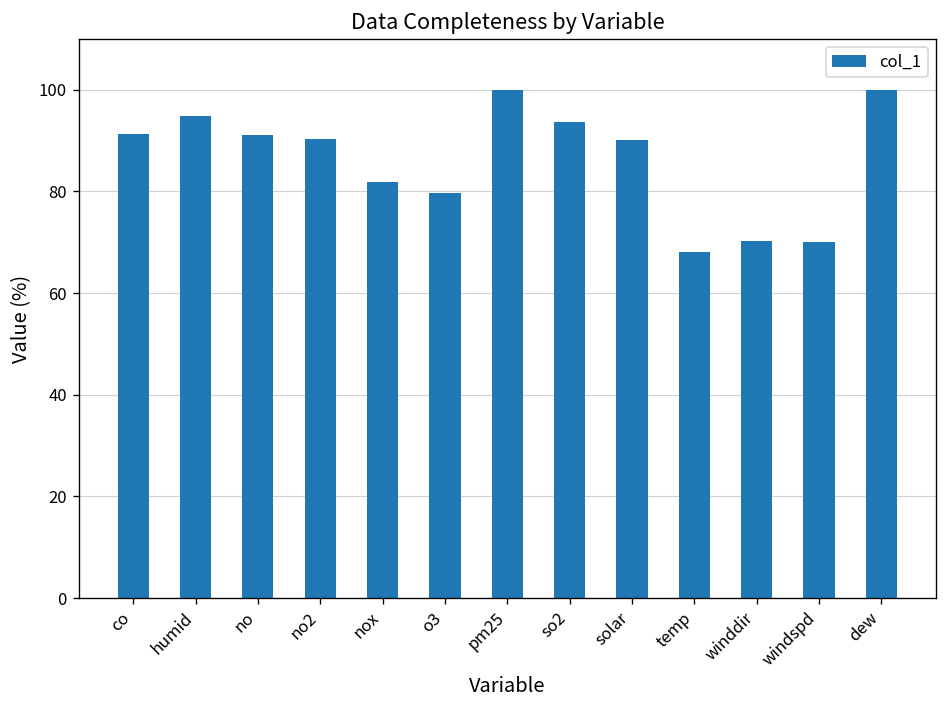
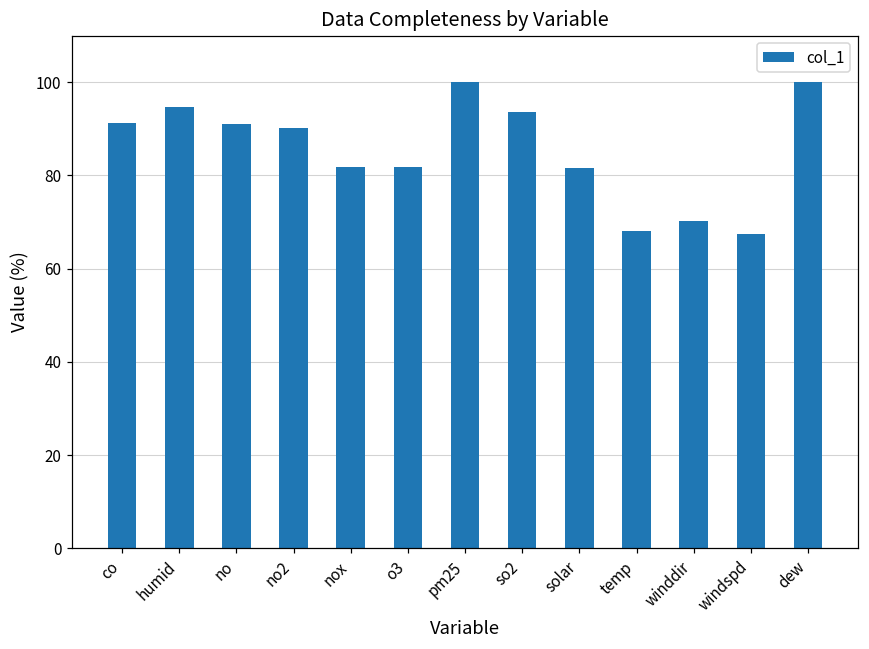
o3: 80 -> 82
solar: 90 -> 82
windspd: 70 -> 68
